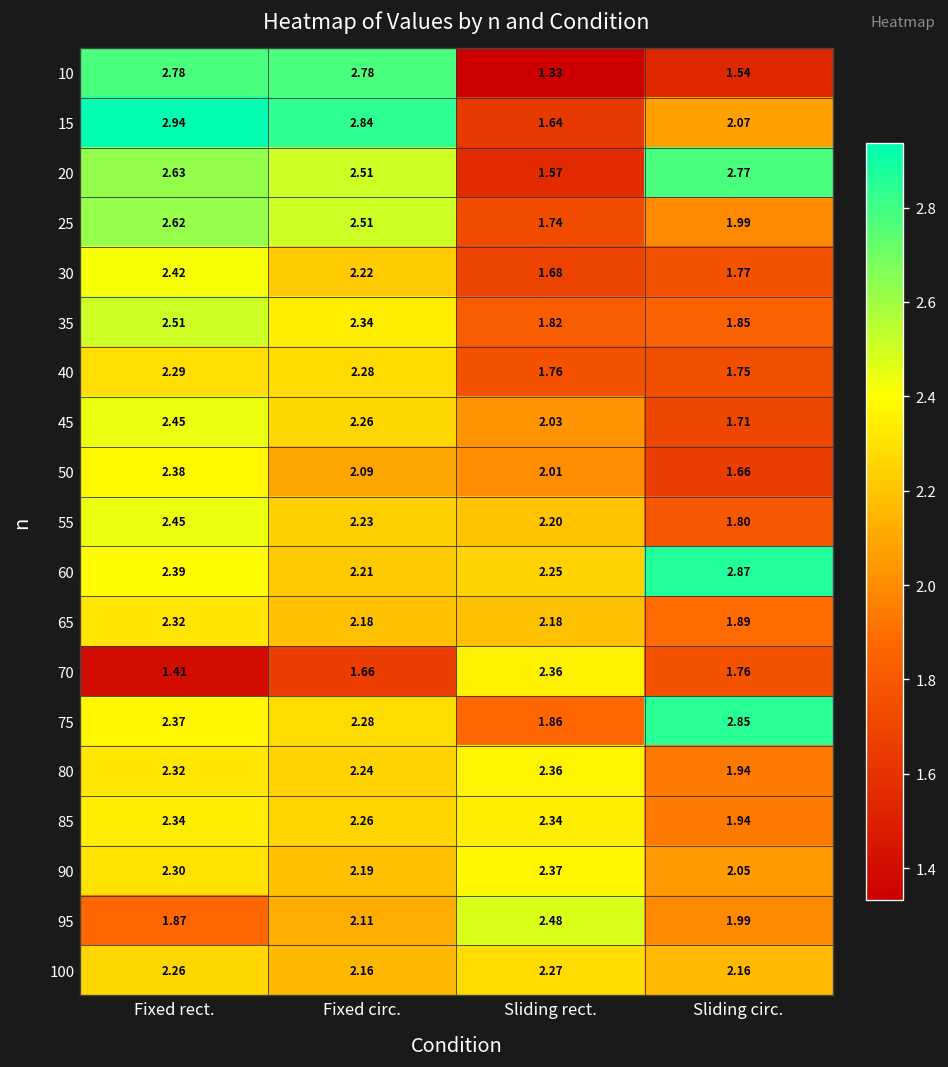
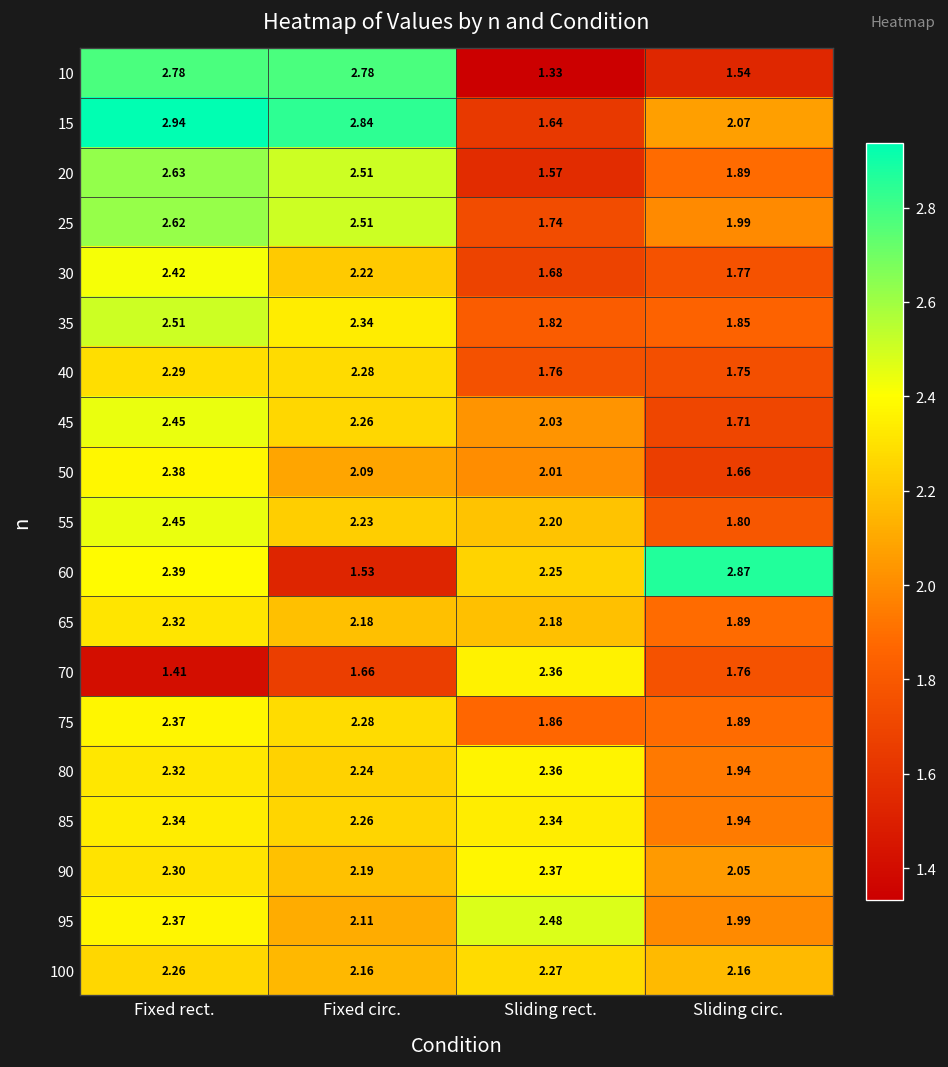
20, Sliding circ.: 2.77 -> 1.89
60, Fixed circ.: 2.21 -> 1.53
75, Sliding circ.: 2.85 -> 1.89
95, Fixed rect.: 1.87 -> 2.37
